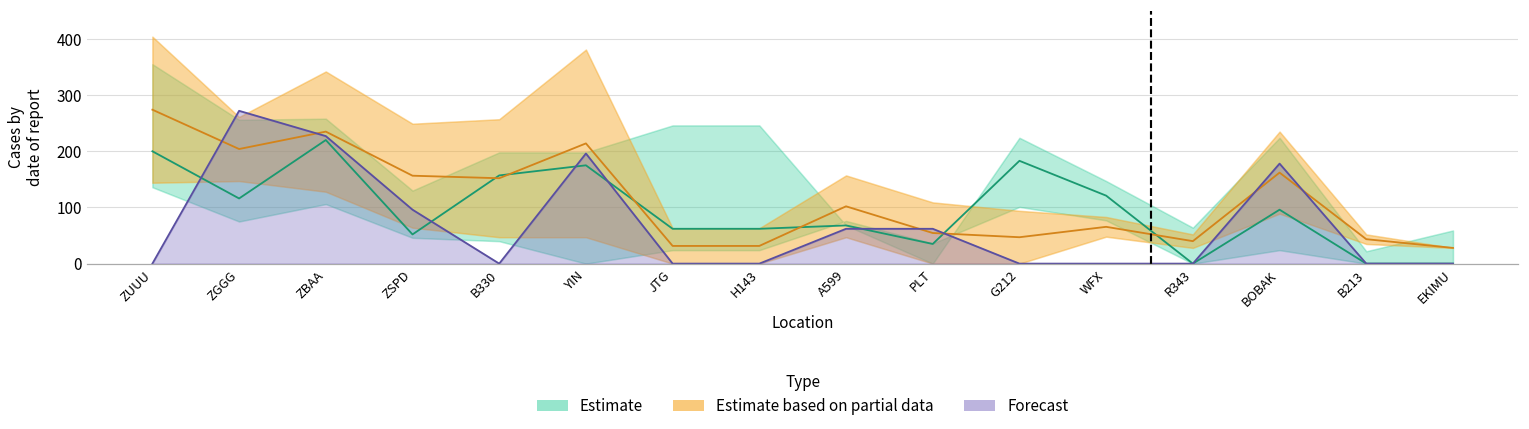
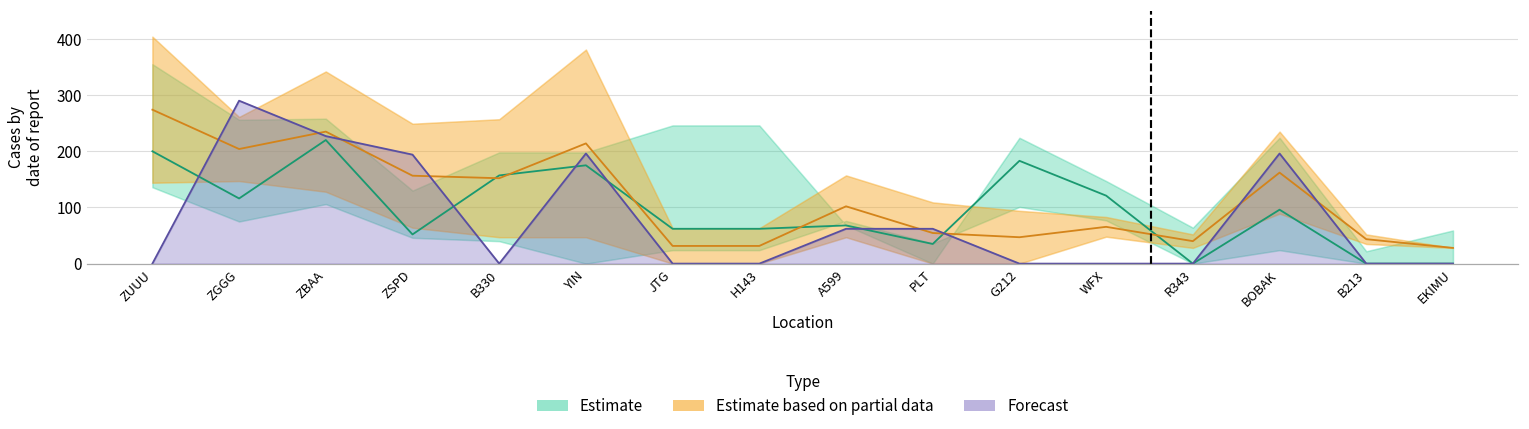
Forecast, ZGGG: 270 -> 290
Forecast, ZSPD: 100 -> 190
Forecast, BOBAK: 180 -> 200
